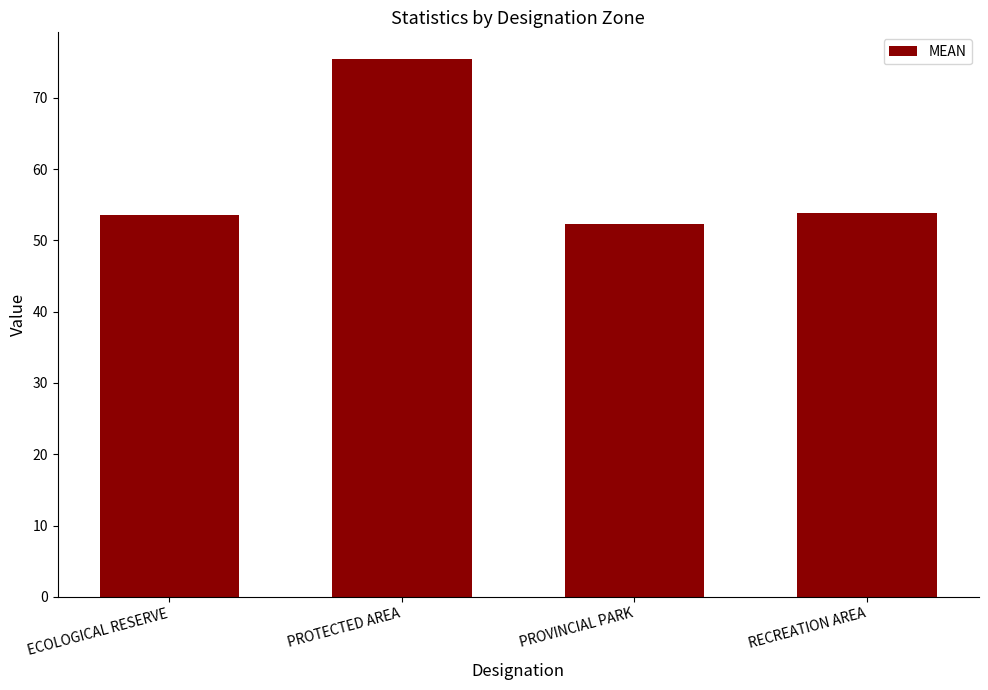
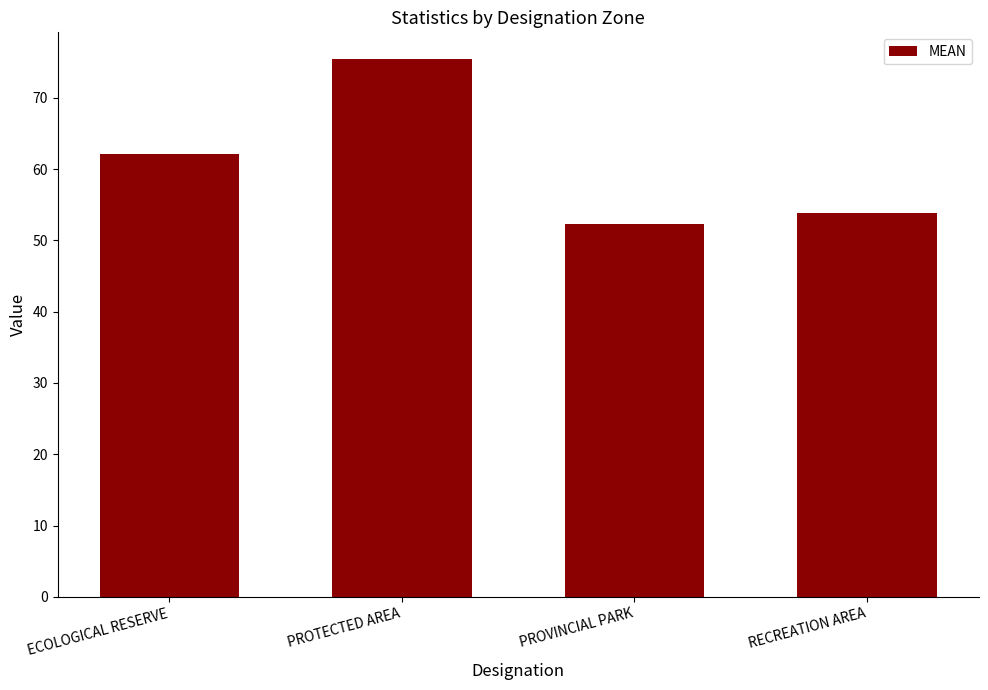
ECOLOGICAL RESERVE: 54 -> 62
